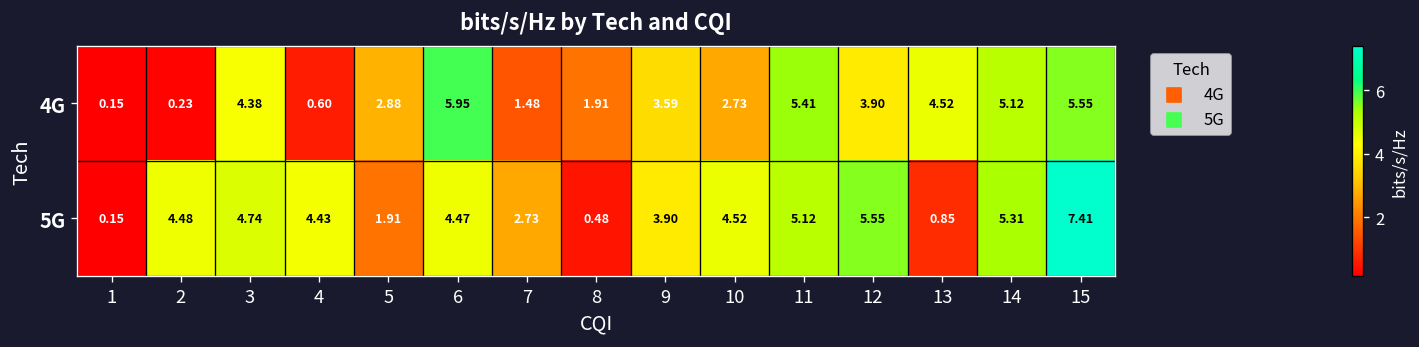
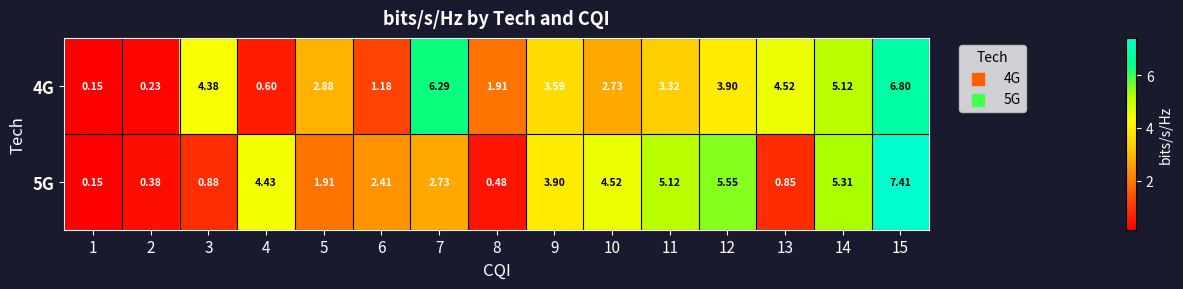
4G, 6: 5.95 -> 1.18
4G, 7: 1.48 -> 6.29
4G, 11: 5.41 -> 3.32
4G, 15: 5.55 -> 6.80
5G, 2: 4.48 -> 0.38
5G, 3: 4.74 -> 0.88
5G, 6: 4.47 -> 2.41
